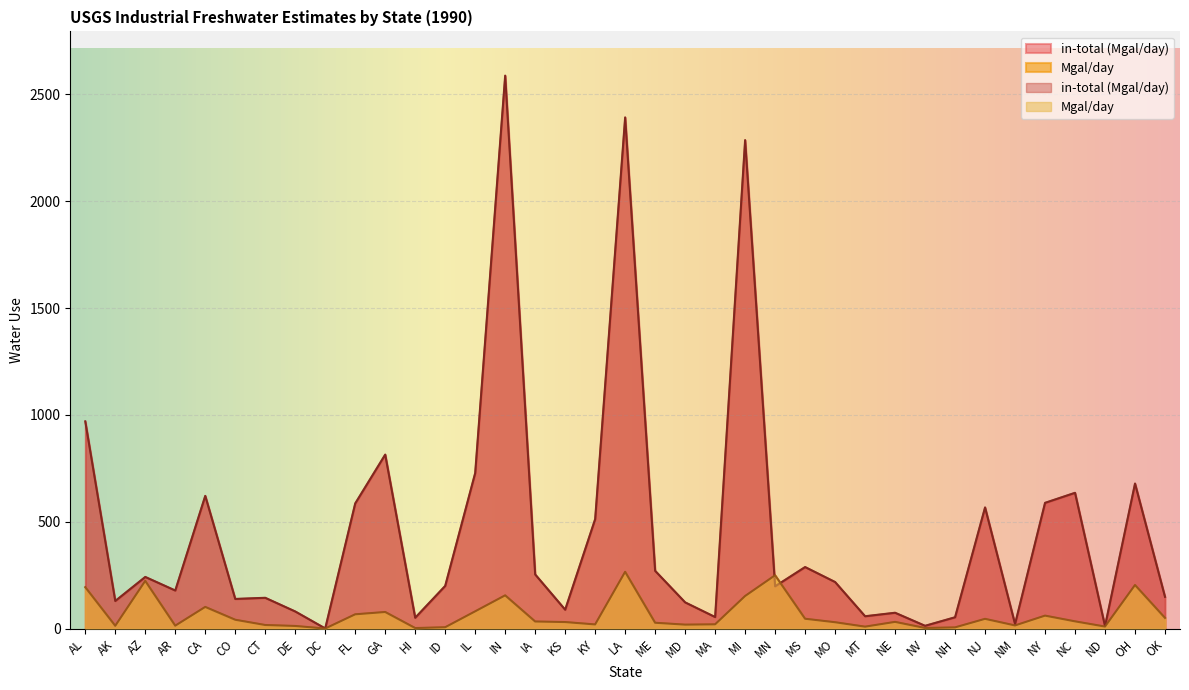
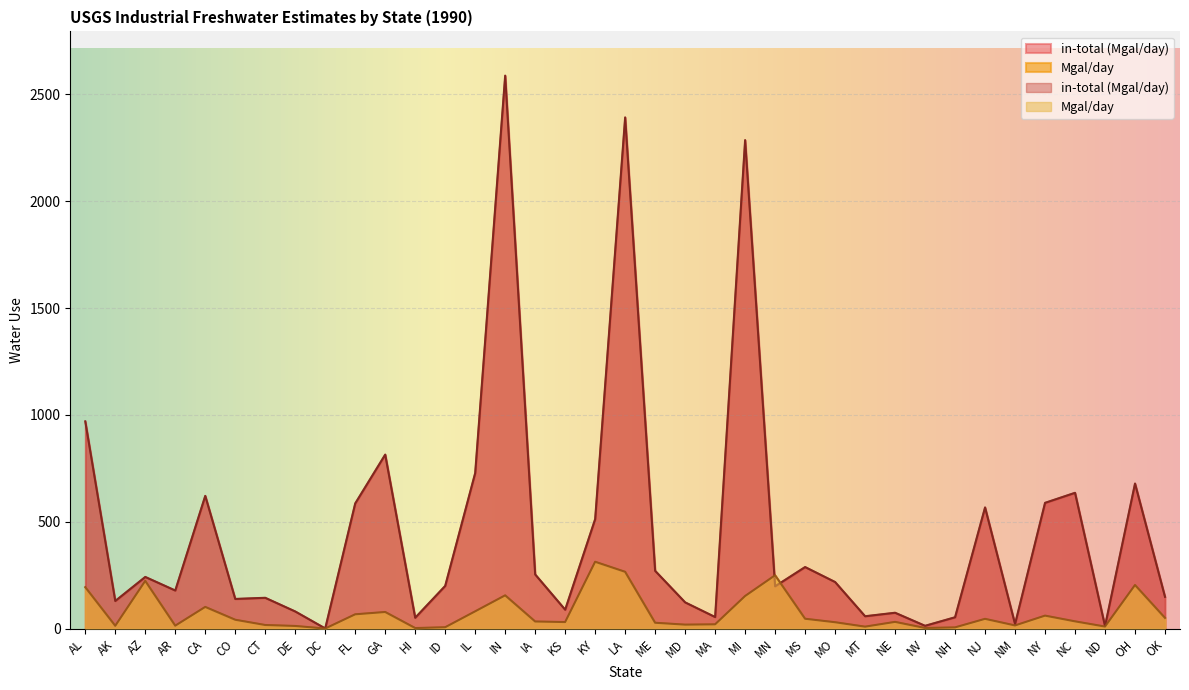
Mgal/day, KY: 20 -> 310
